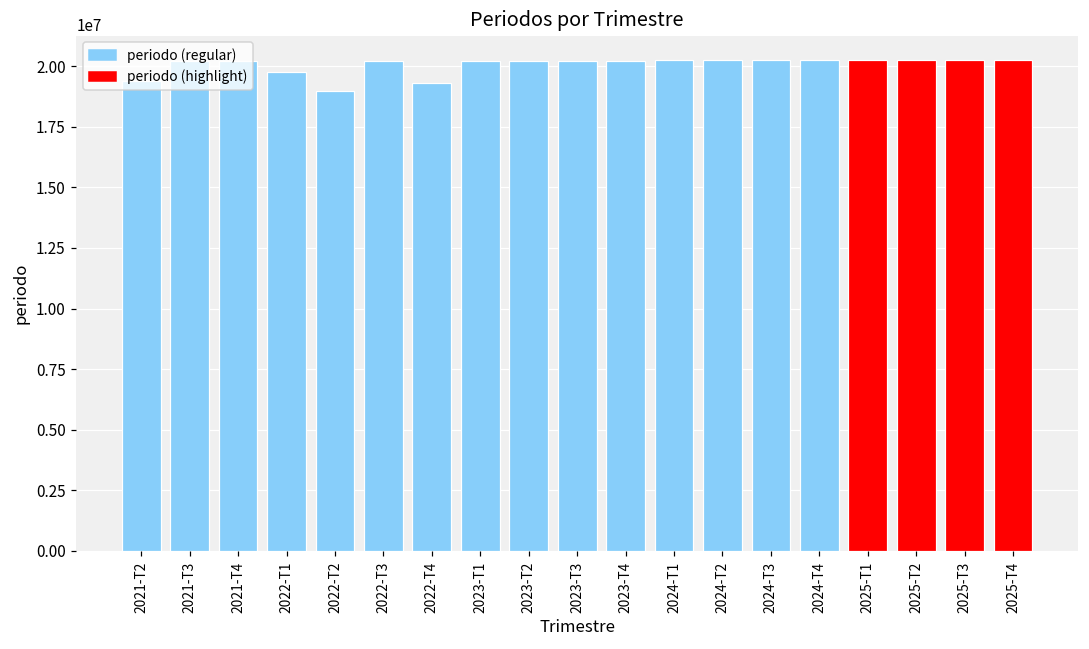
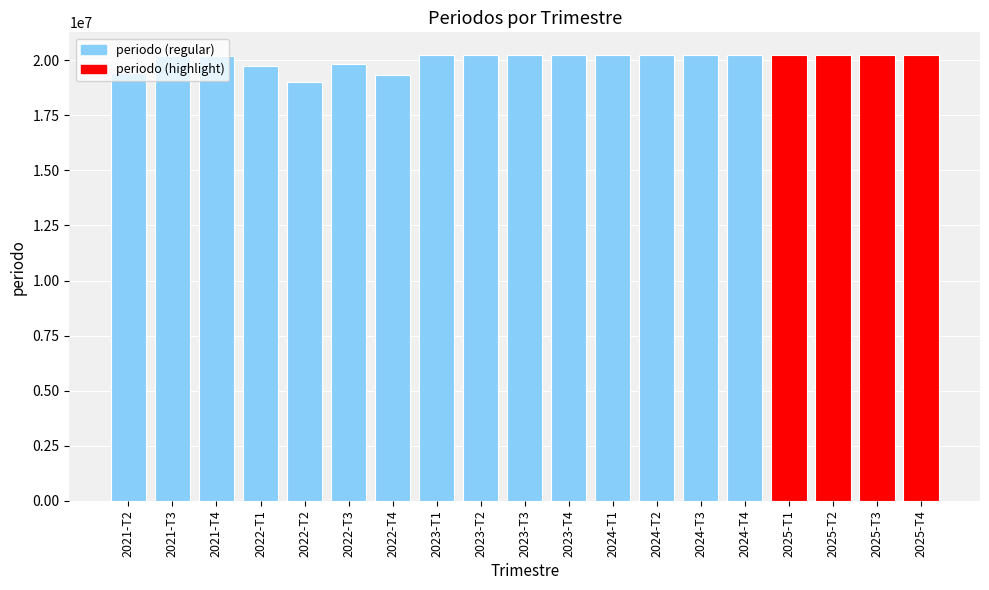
2022-T3: 20200000 -> 19800000
